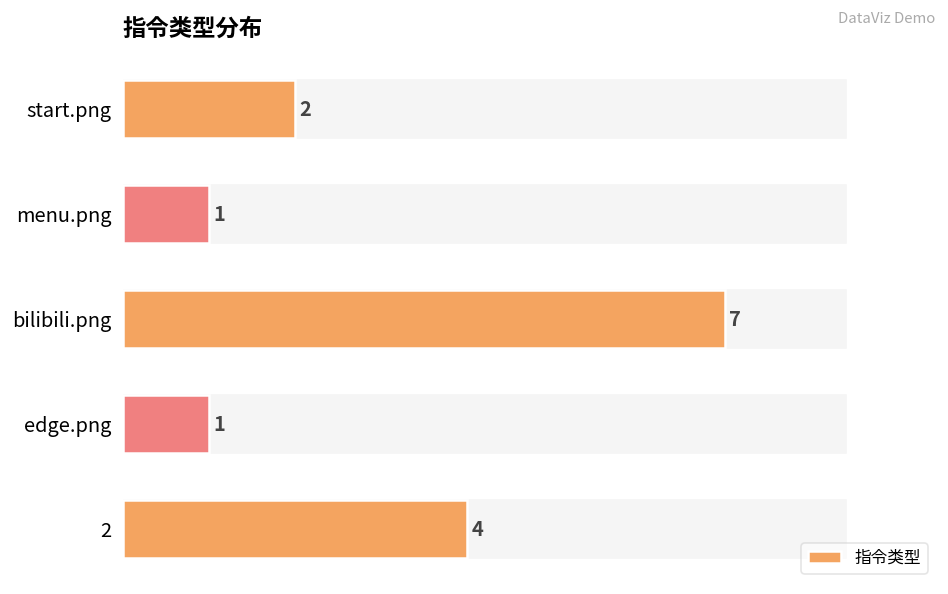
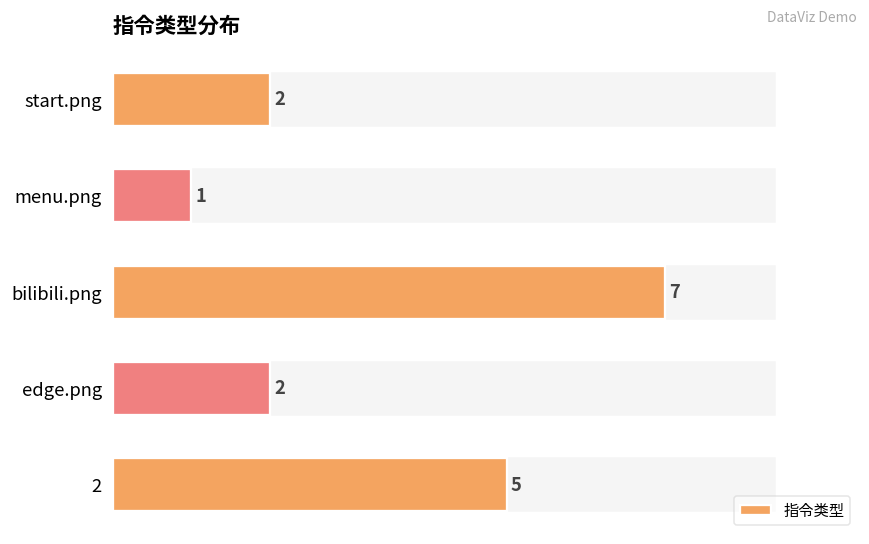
edge.png: 1 -> 2
2: 4 -> 5
